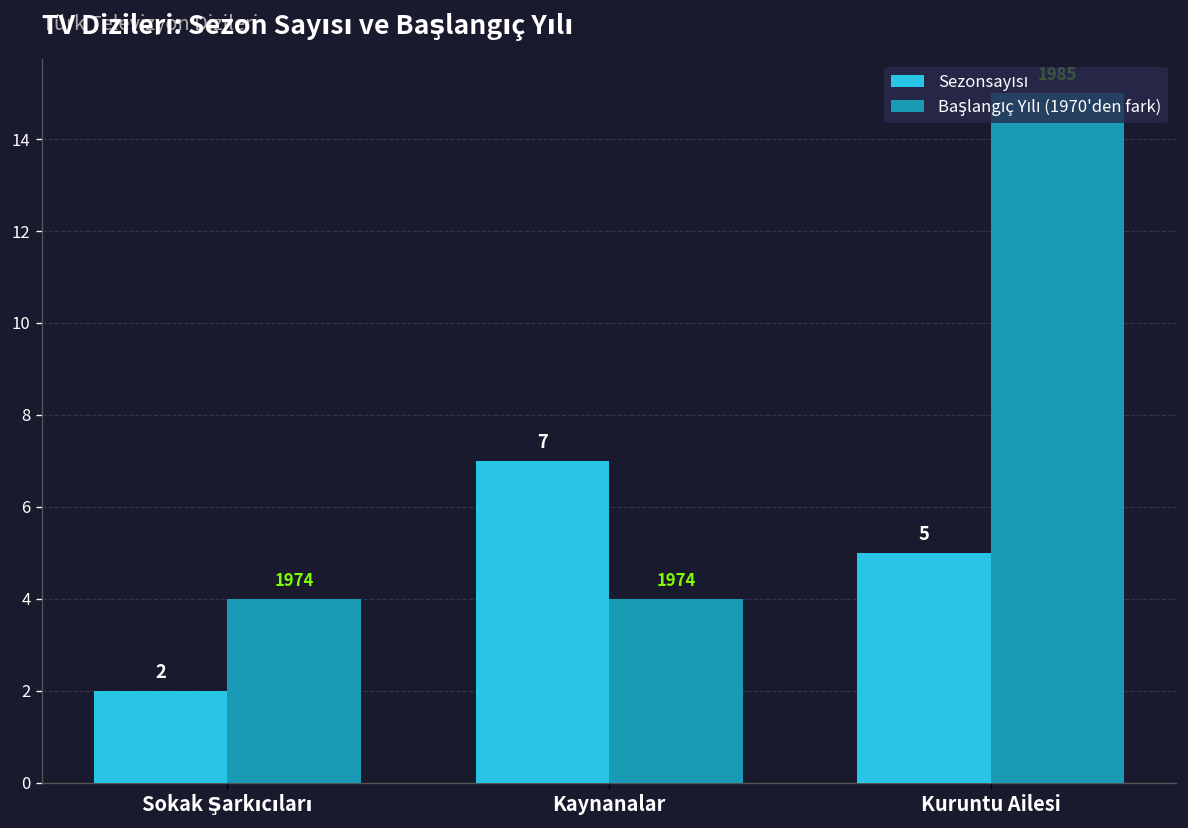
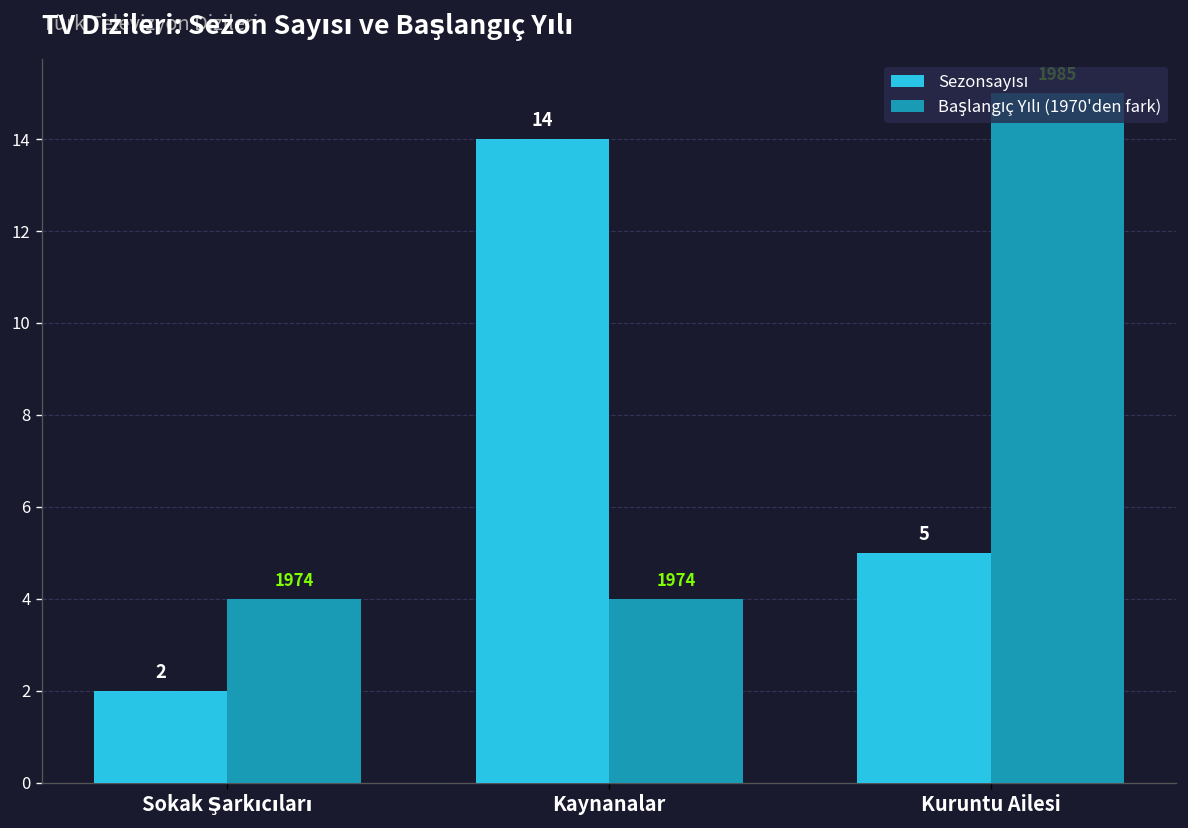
Sezonsayısı, Kaynanalar: 7 -> 14
